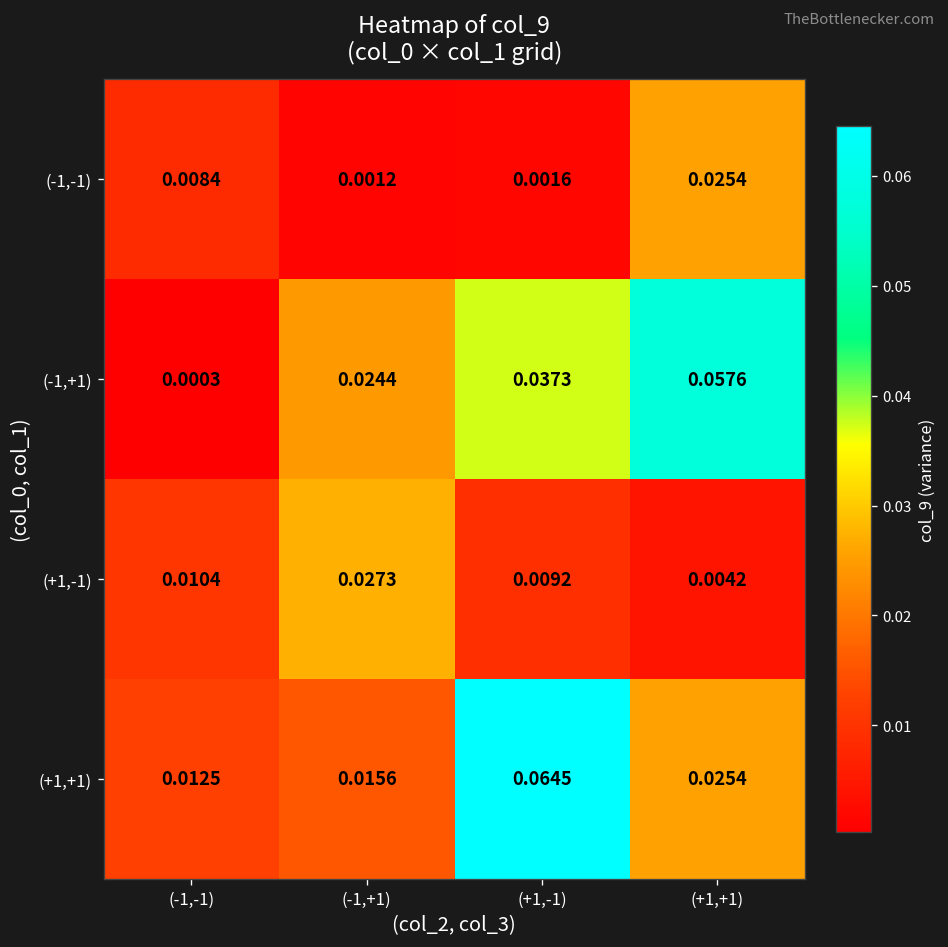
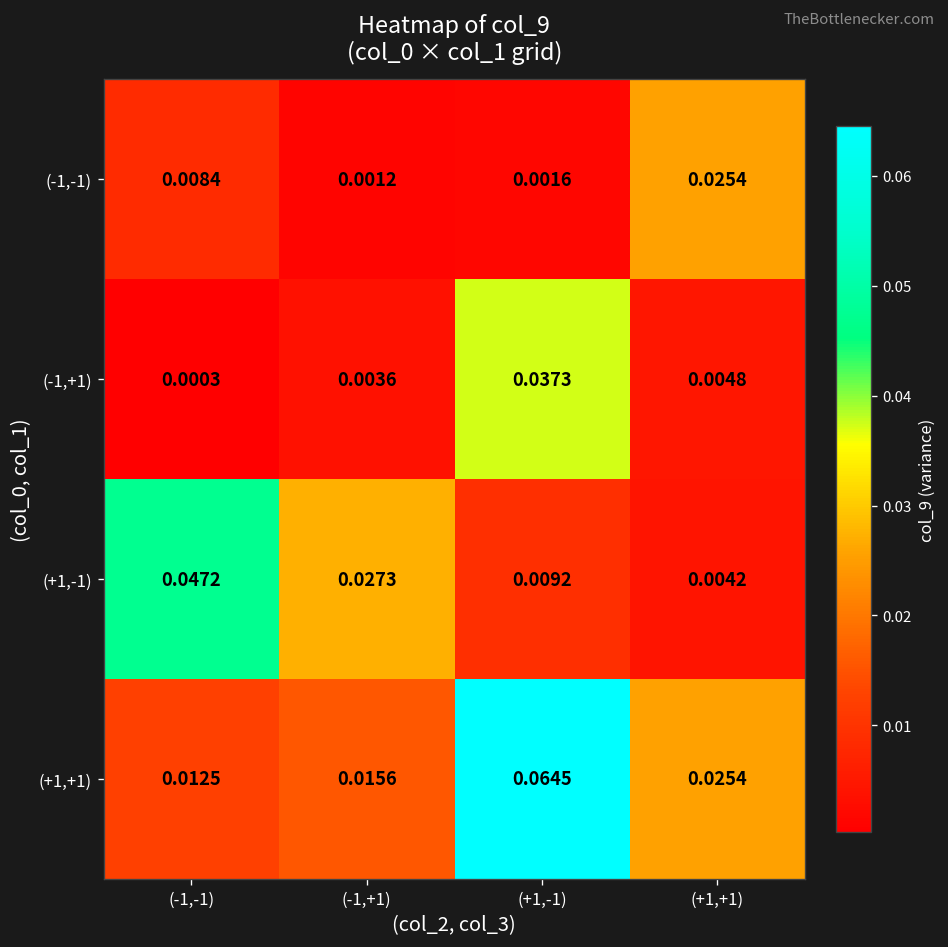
(-1,+1), (-1,+1): 0.0244 -> 0.0036
(-1,+1), (+1,+1): 0.0576 -> 0.0048
(+1,-1), (-1,-1): 0.0104 -> 0.0472
